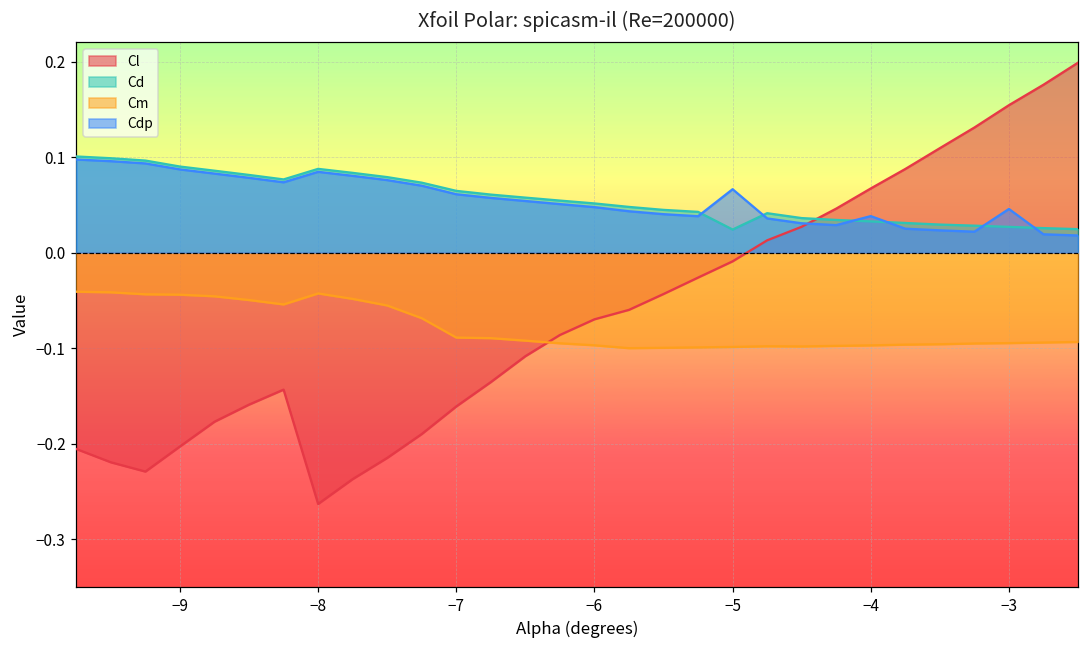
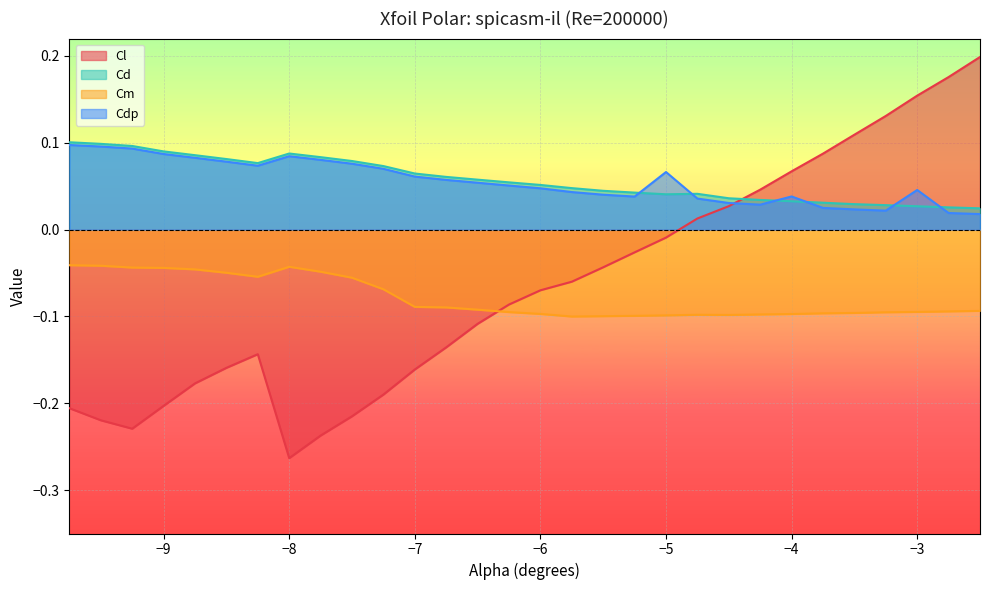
Cd, −5: 0.02 -> 0.04
